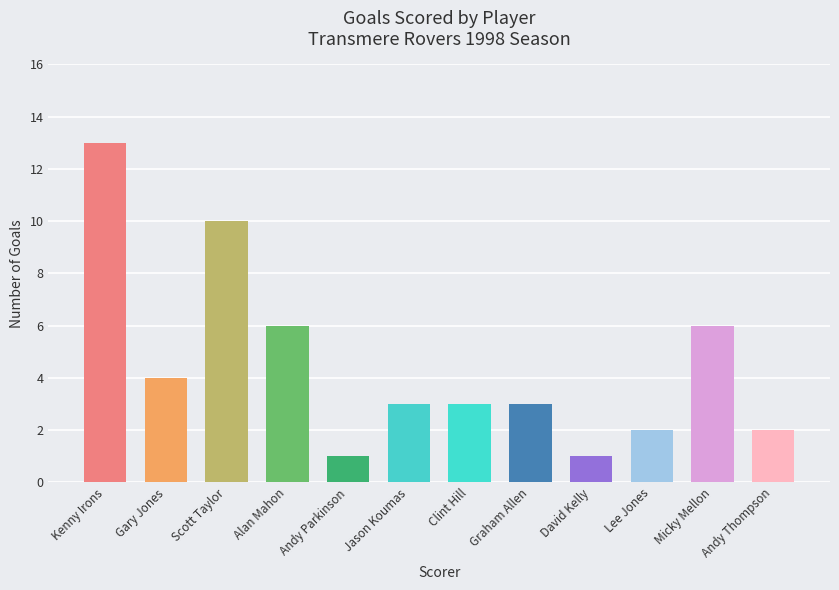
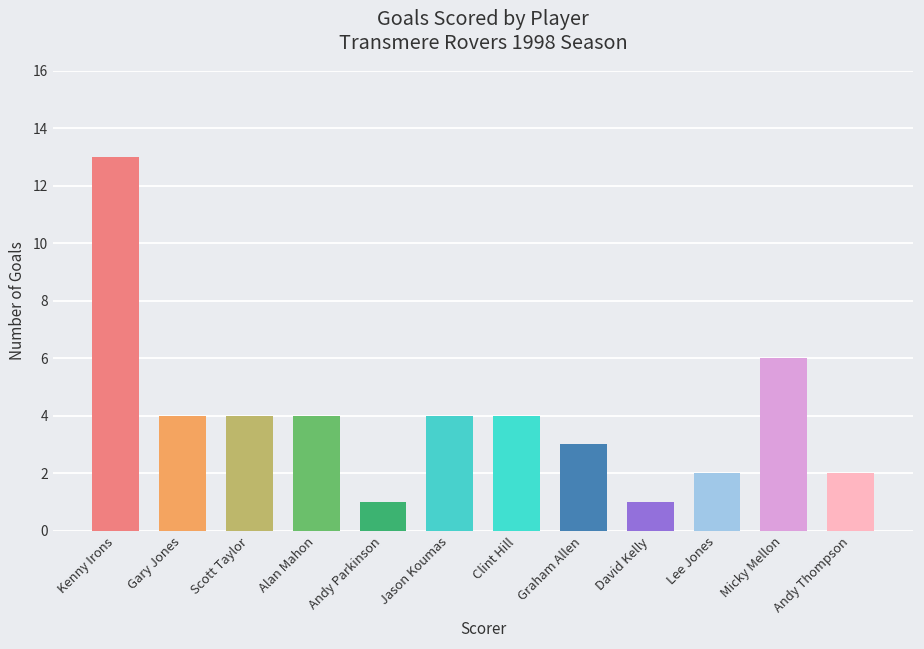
Scott Taylor: 10 -> 4
Alan Mahon: 6 -> 4
Jason Koumas: 3 -> 4
Clint Hill: 3 -> 4
